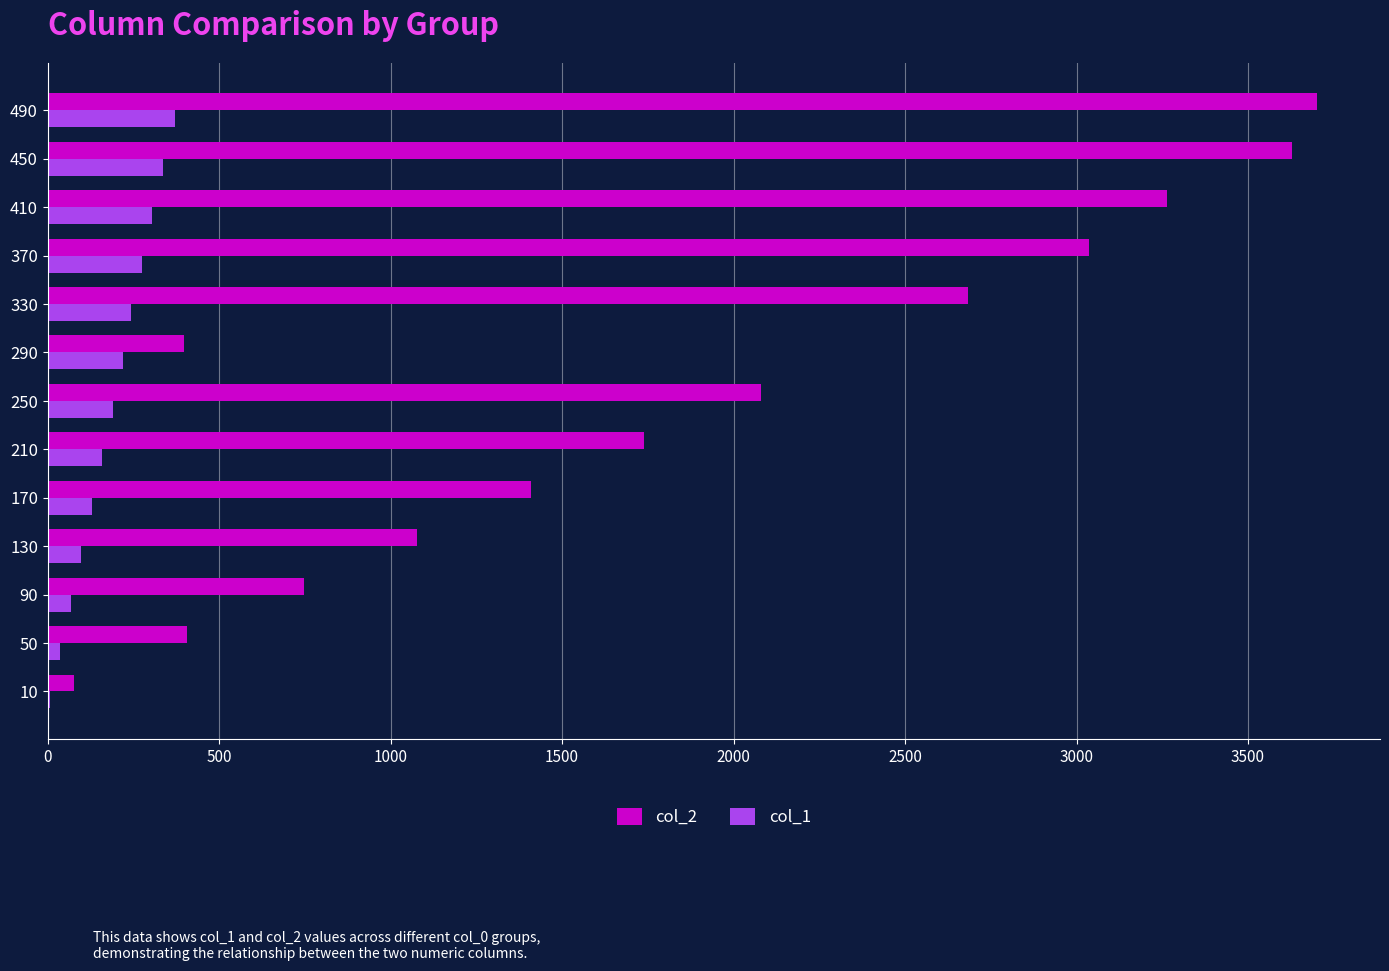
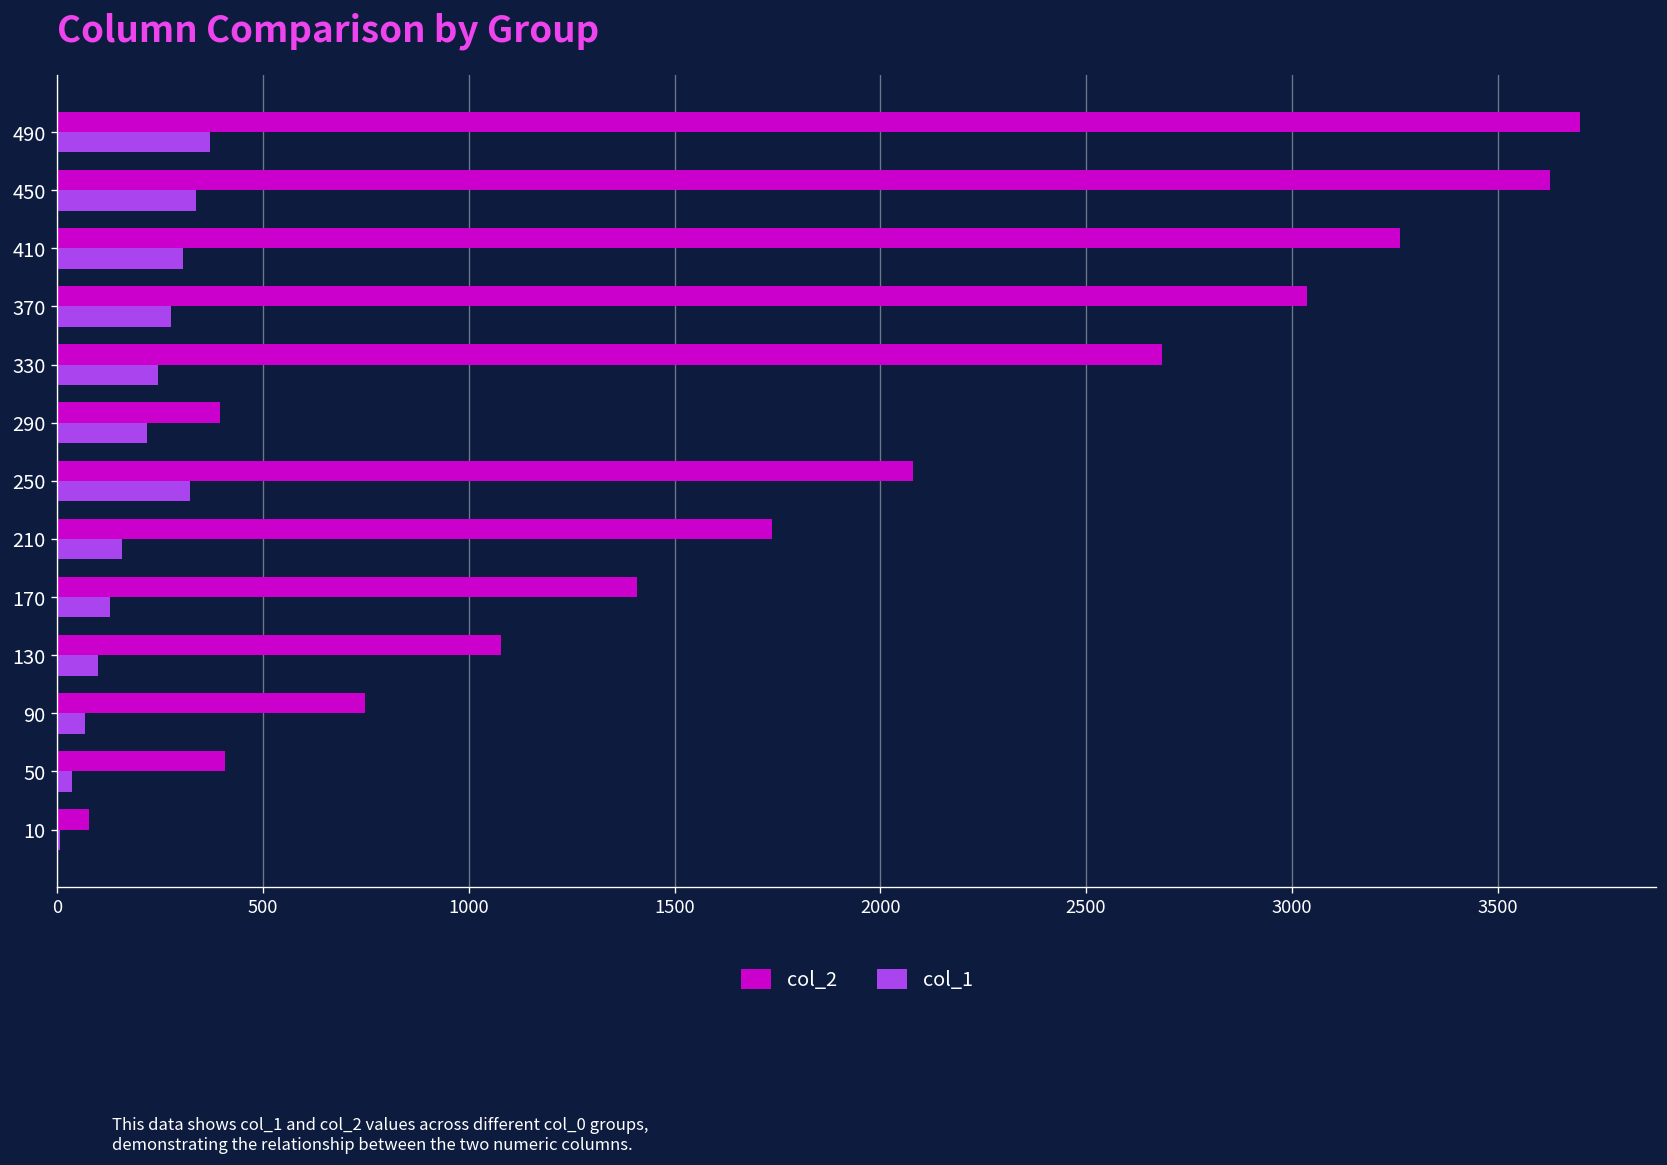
col_1, 250: 190 -> 320
